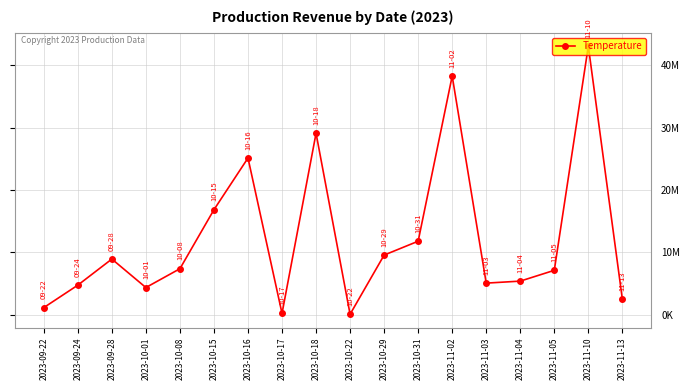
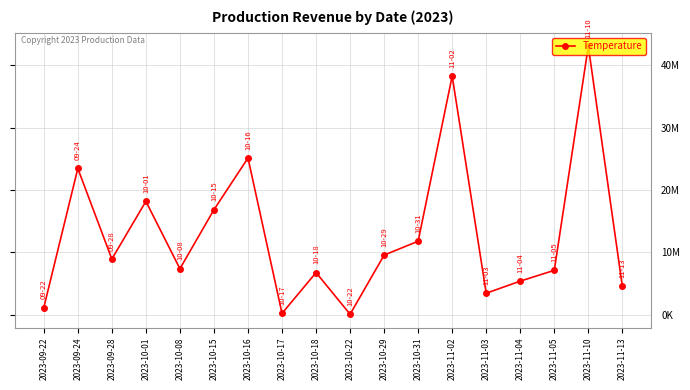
2023-09-24: 5000000 -> 23000000
2023-10-01: 4000000 -> 18000000
2023-10-18: 29000000 -> 7000000
2023-11-03: 5000000 -> 3000000
2023-11-13: 3000000 -> 5000000
